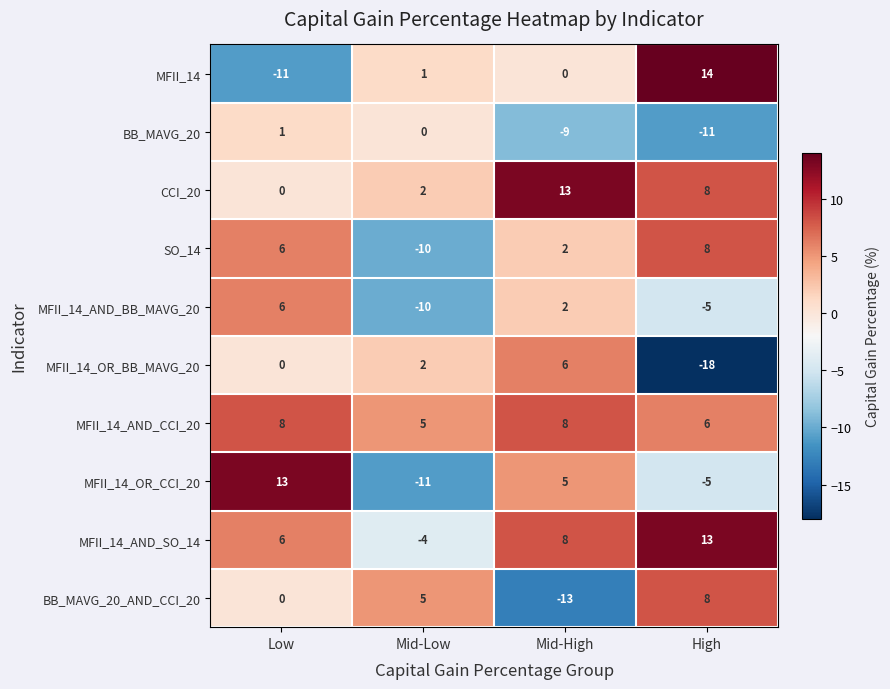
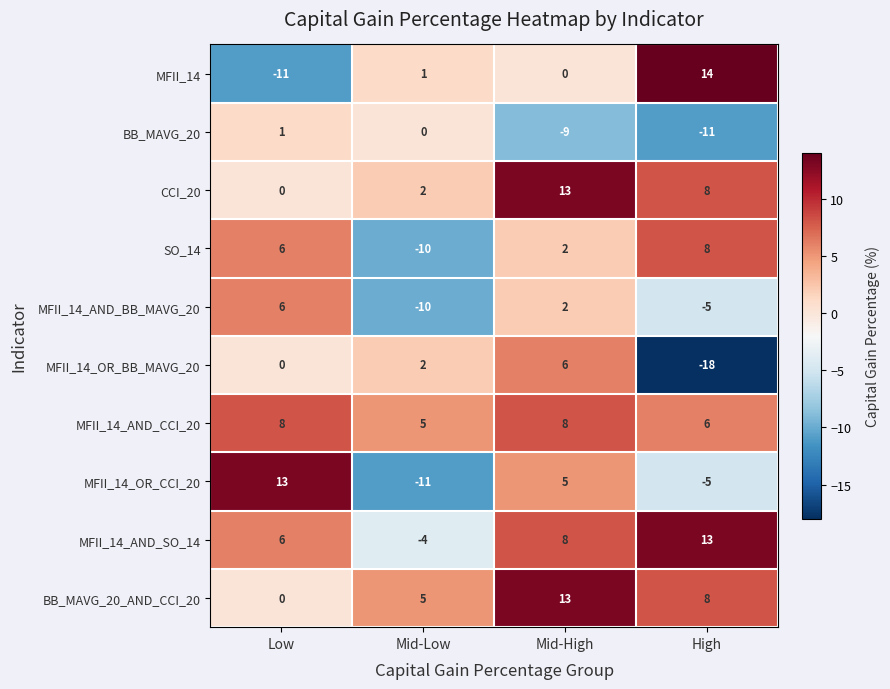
BB_MAVG_20_AND_CCI_20, Mid-High: -13 -> 13
